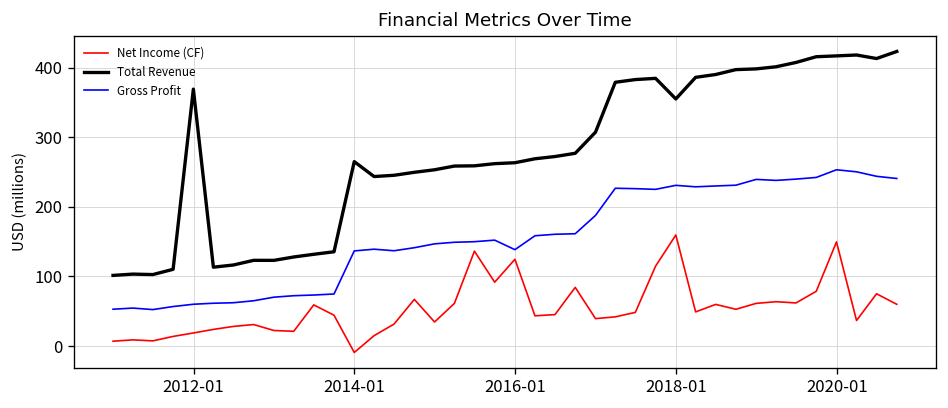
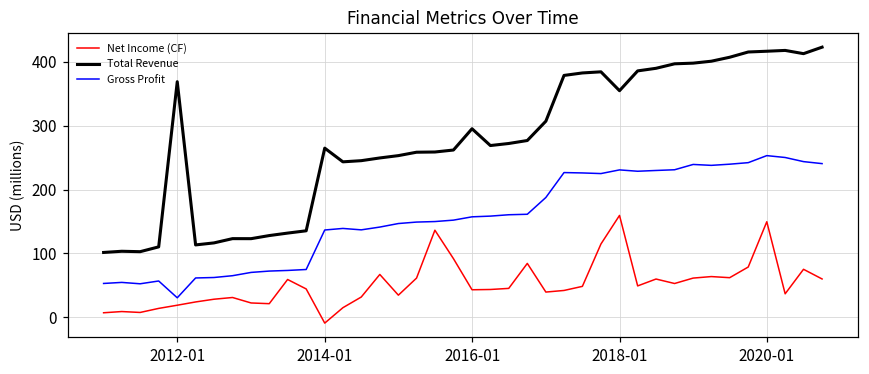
Gross Profit, 2012-01: 60 -> 30
Net Income (CF), 2016-01: 120 -> 40
Total Revenue, 2016-01: 260 -> 300
Gross Profit, 2016-01: 140 -> 160
